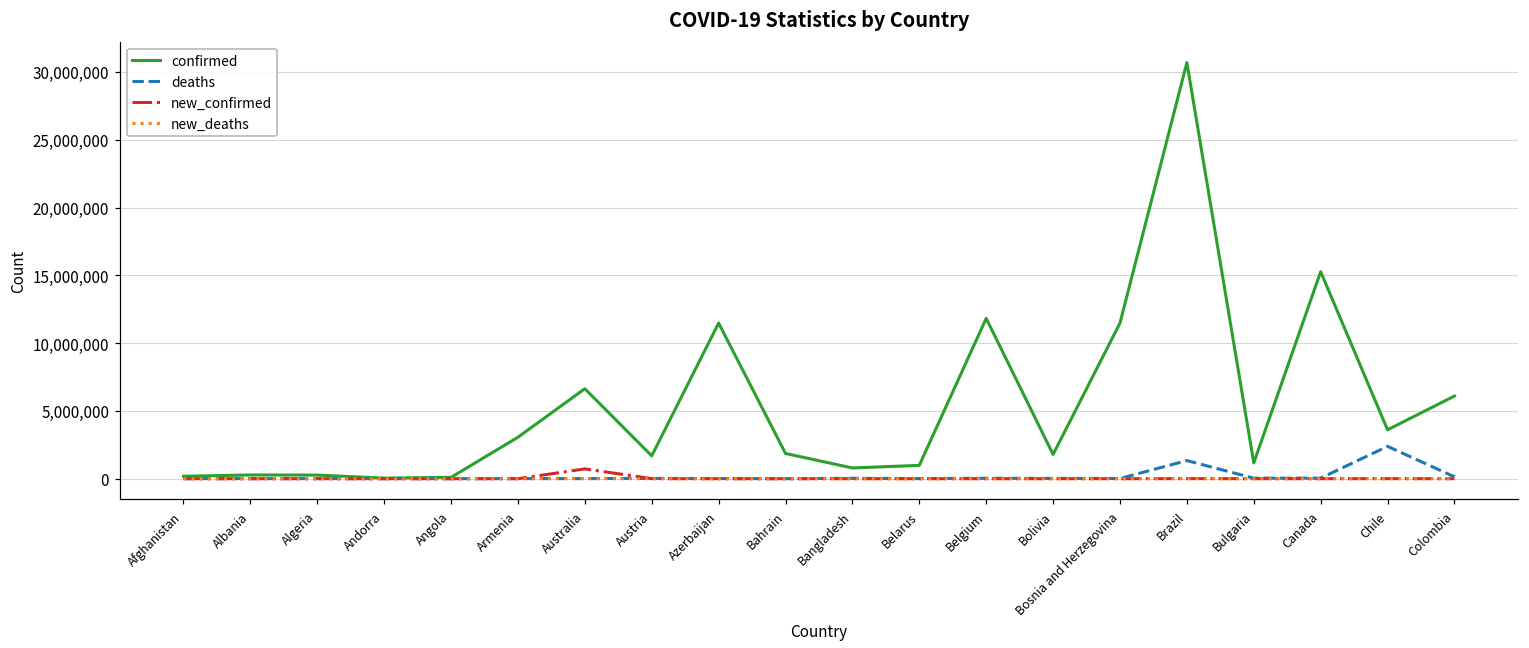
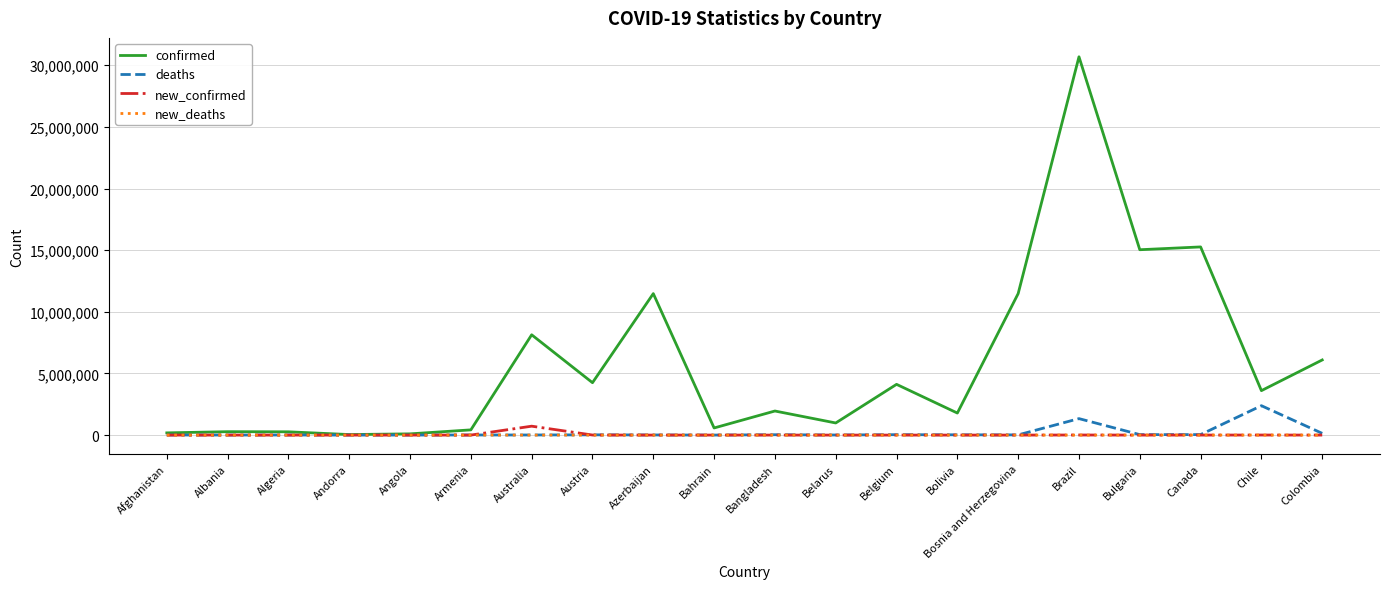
confirmed, Armenia: 3,100,000 -> 400,000
confirmed, Australia: 6,600,000 -> 8,100,000
confirmed, Austria: 1,700,000 -> 4,300,000
confirmed, Bahrain: 1,900,000 -> 600,000
confirmed, Bangladesh: 800,000 -> 2,000,000
confirmed, Belgium: 11,800,000 -> 4,100,000
confirmed, Bulgaria: 1,200,000 -> 15,000,000
